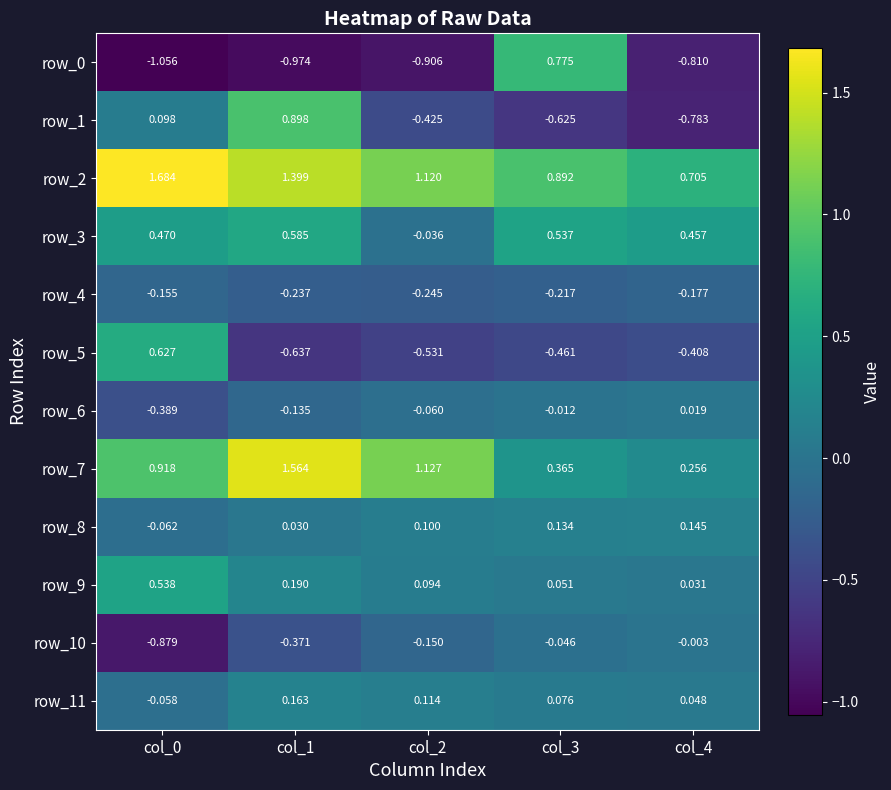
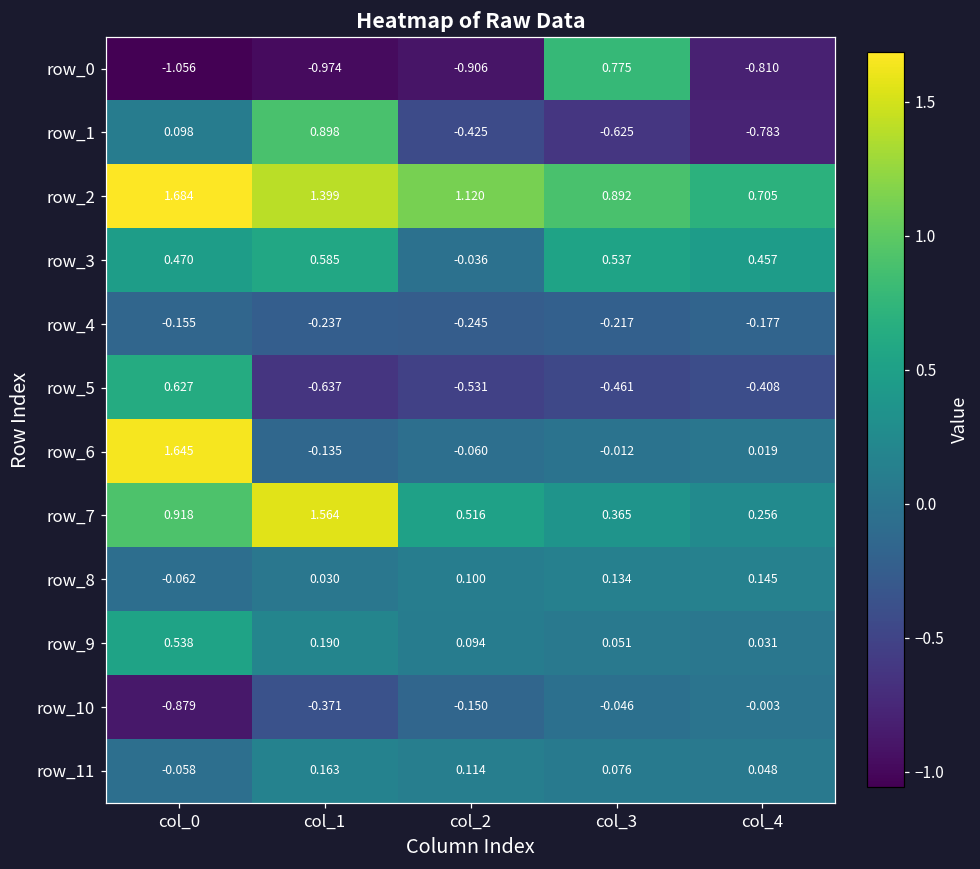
row_6, col_0: -0.389 -> 1.645
row_7, col_2: 1.127 -> 0.516
